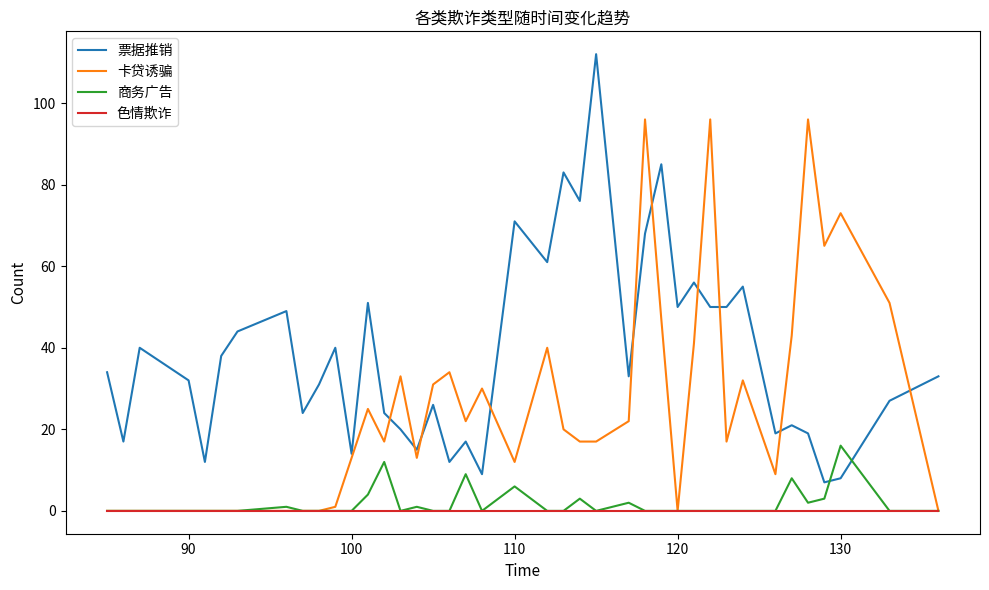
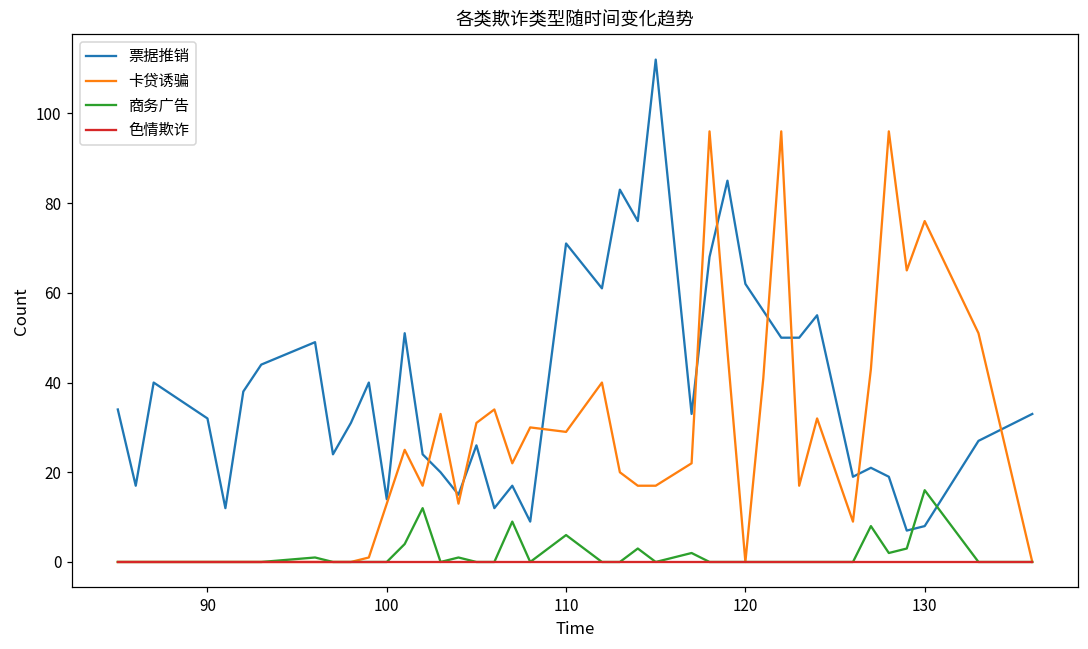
卡贷诱骗, 110: 12 -> 29
票据推销, 120: 50 -> 62
卡贷诱骗, 130: 73 -> 76
